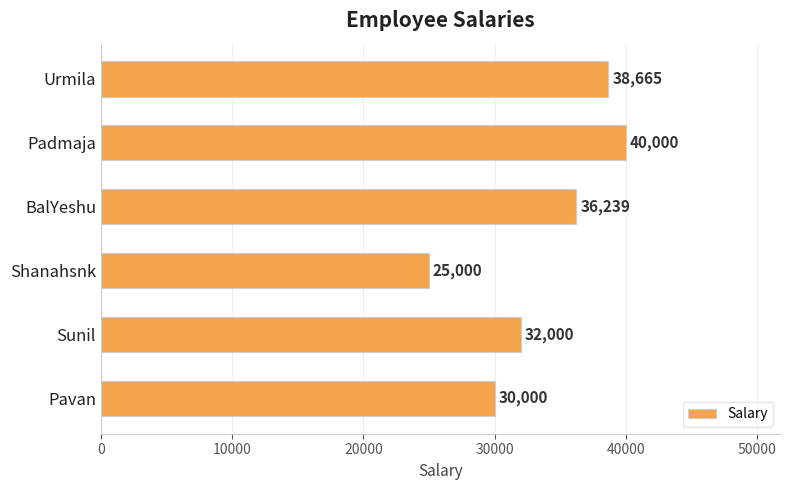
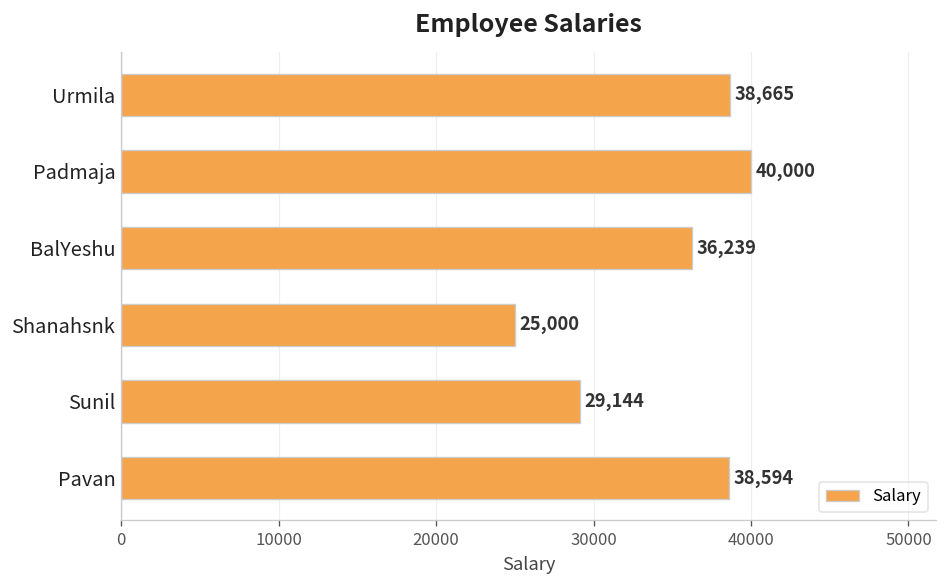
Sunil: 32,000 -> 29,144
Pavan: 30,000 -> 38,594
